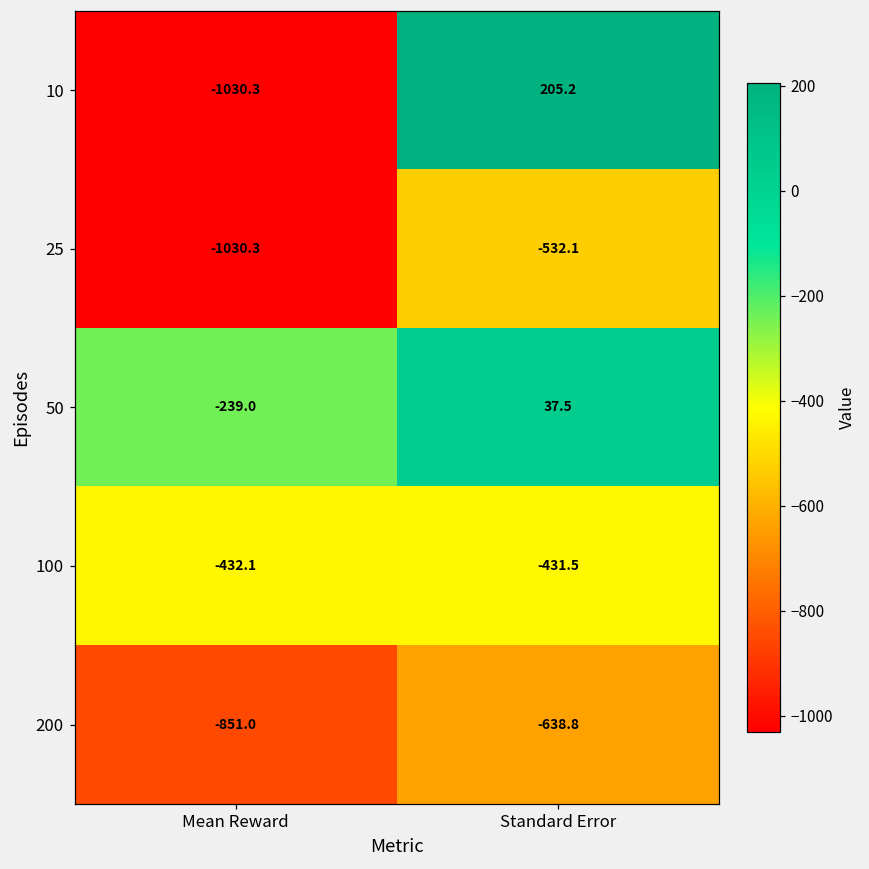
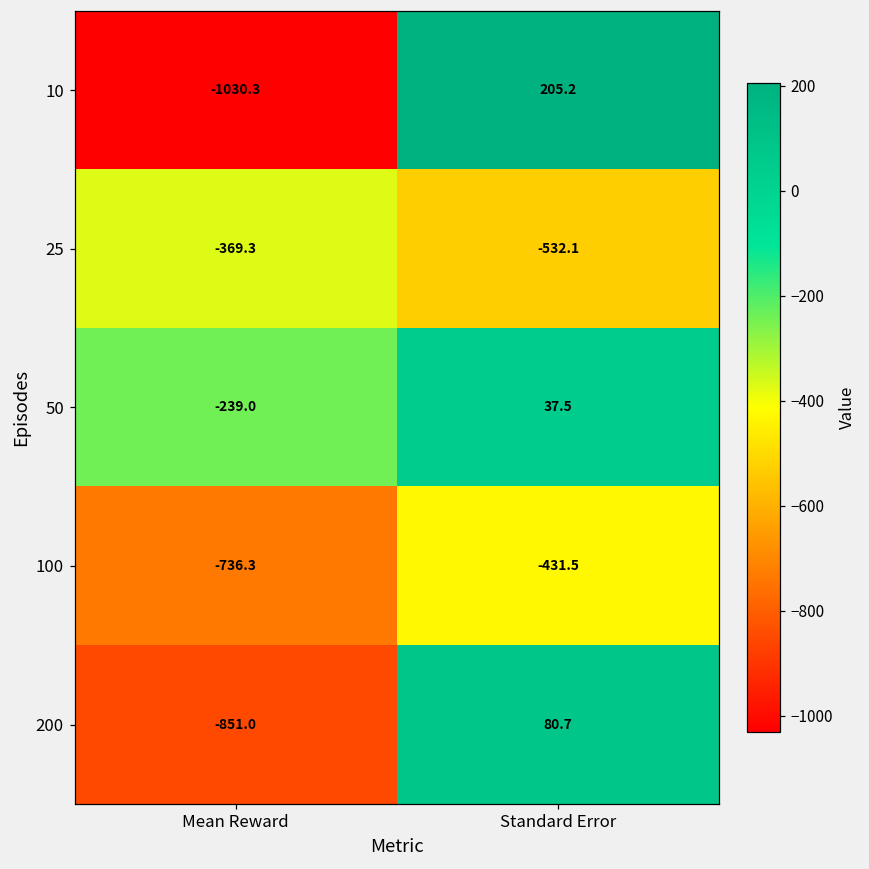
25, Mean Reward: -1030.3 -> -369.3
100, Mean Reward: -432.1 -> -736.3
200, Standard Error: -638.8 -> 80.7
